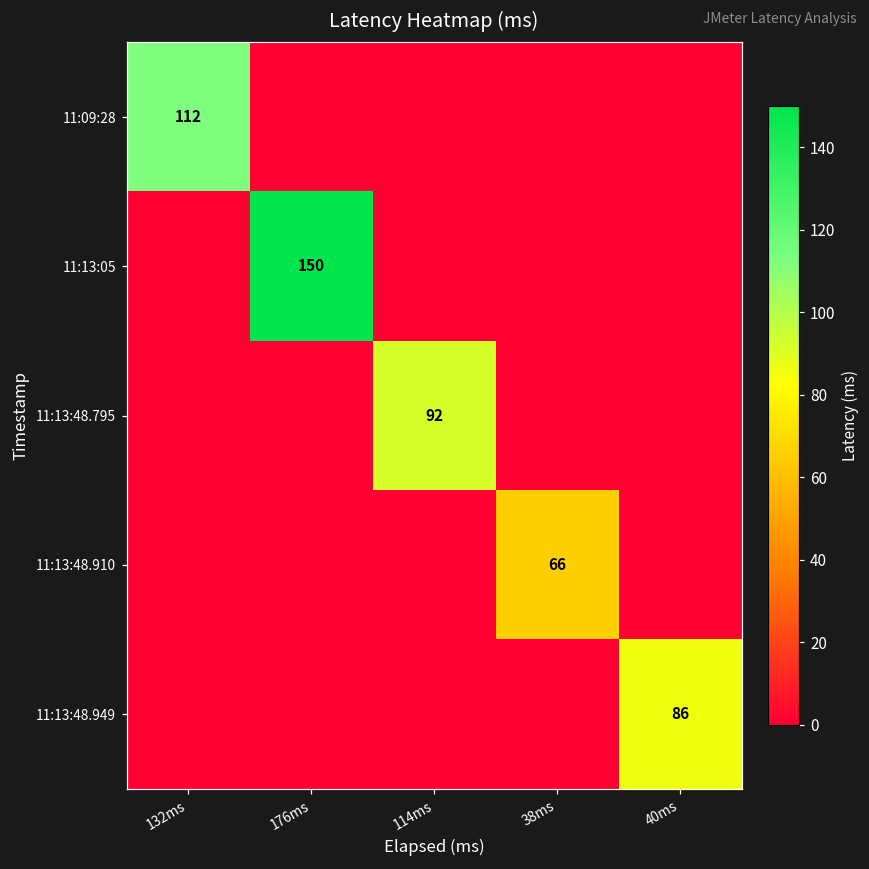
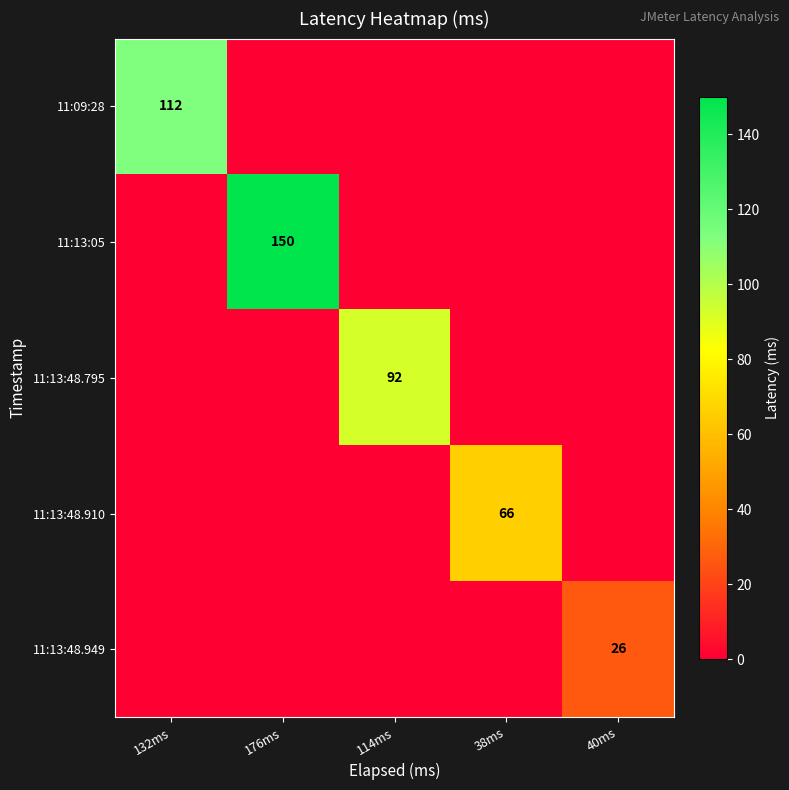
11:13:48.949, 40ms: 86 -> 26
